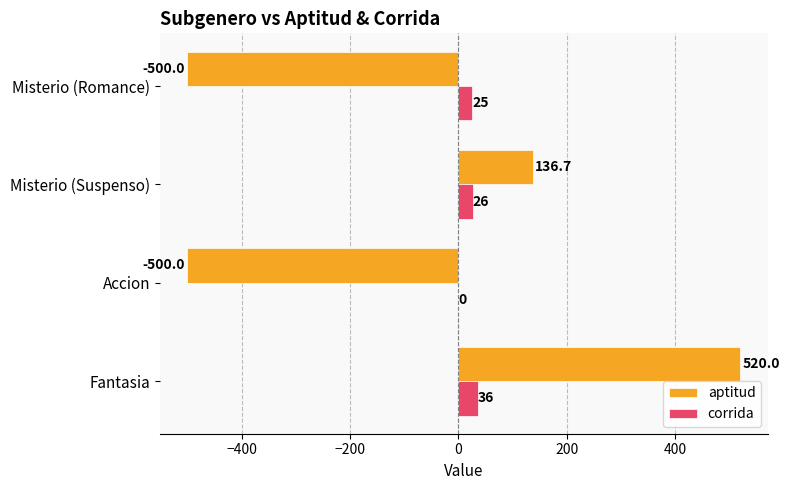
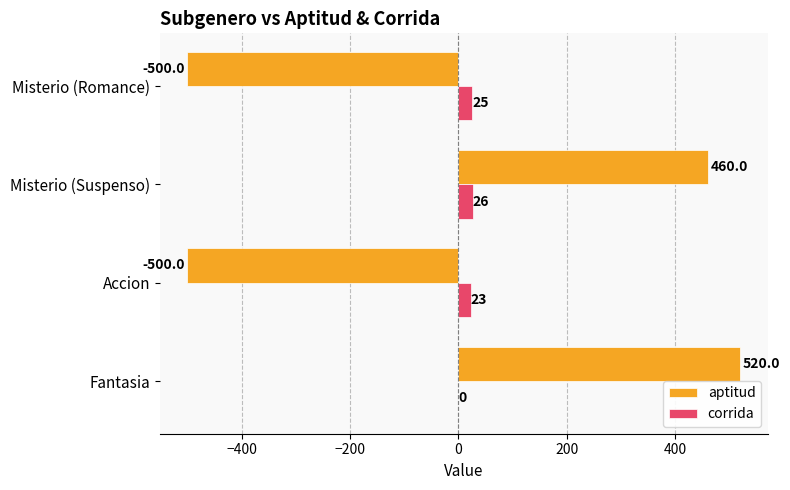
aptitud, Misterio (Suspenso): 136.7 -> 460.0
corrida, Accion: 0 -> 23
corrida, Fantasia: 36 -> 0
